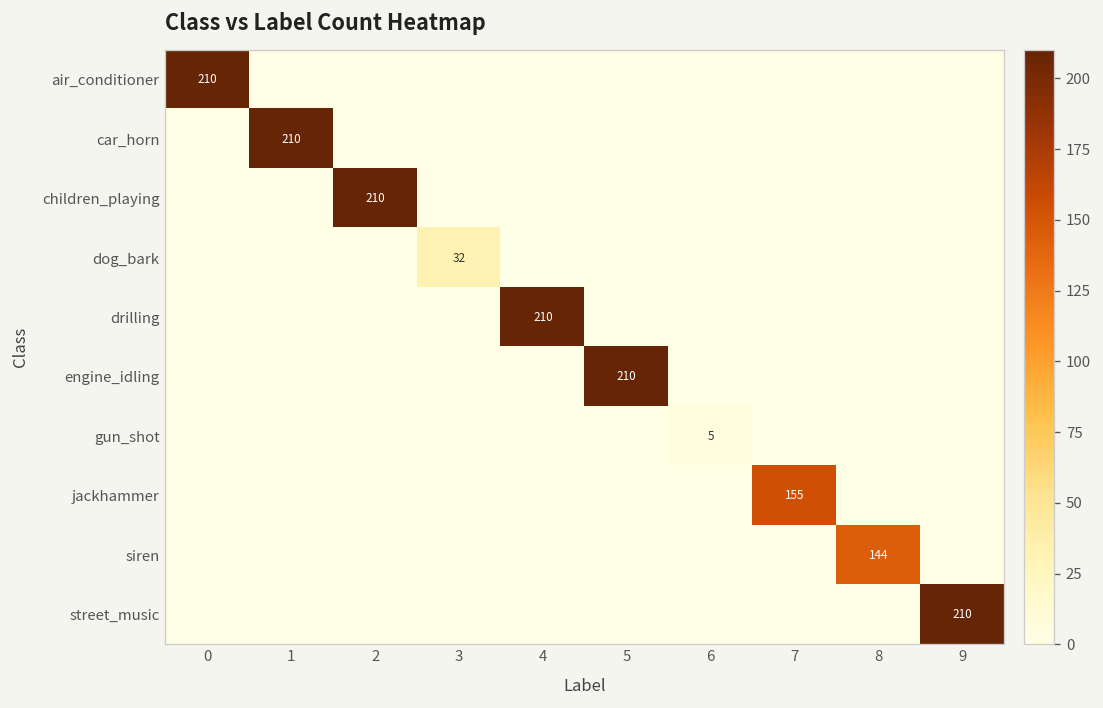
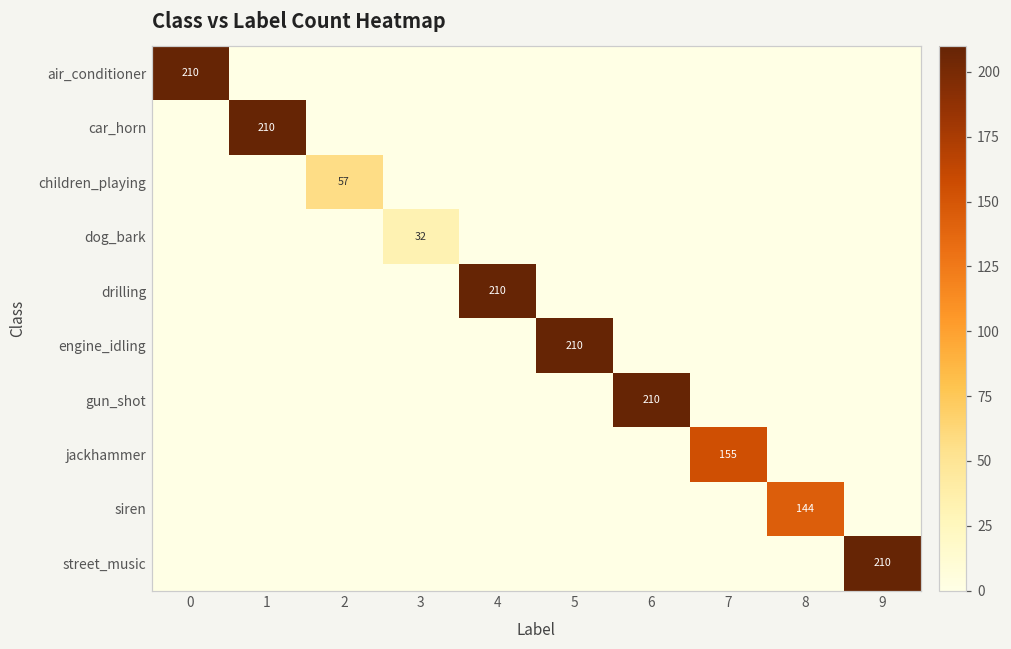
children_playing, 2: 210 -> 57
gun_shot, 6: 5 -> 210
